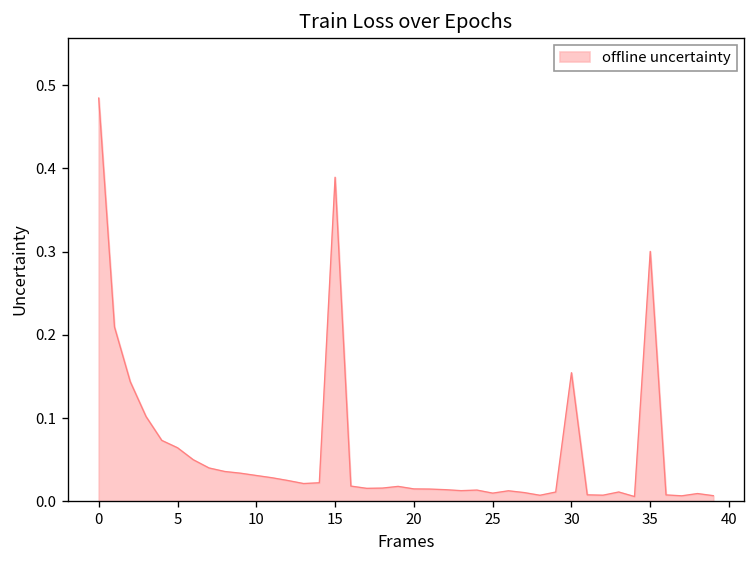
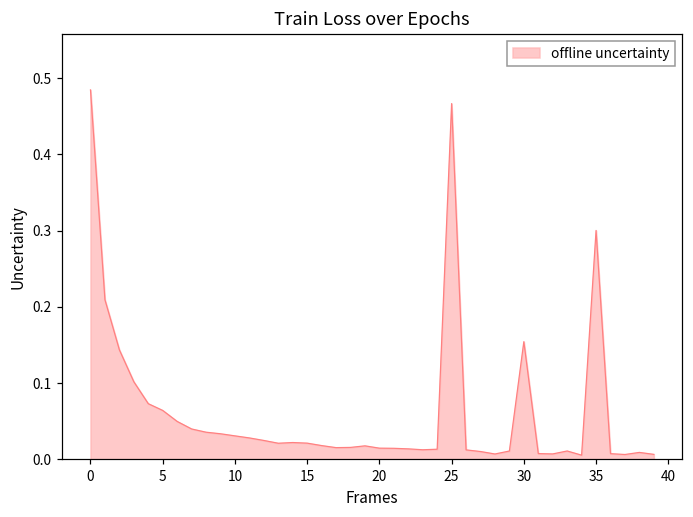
15: 0.39 -> 0.02
25: 0.01 -> 0.47
